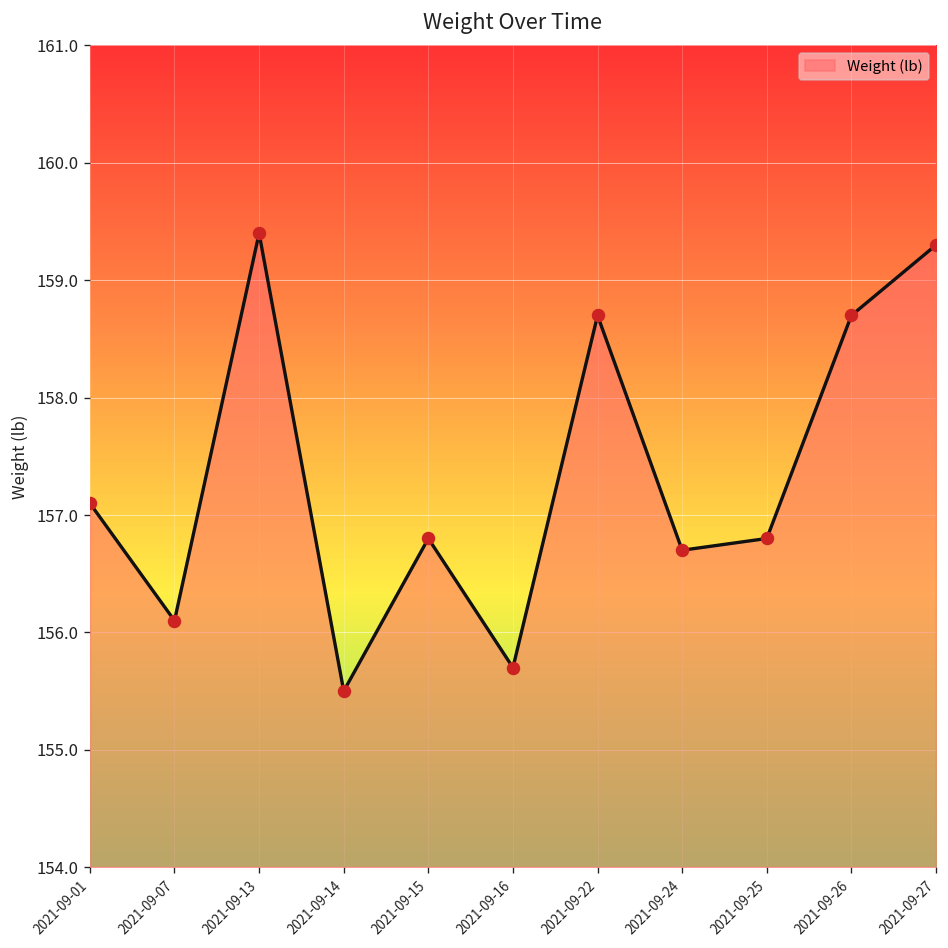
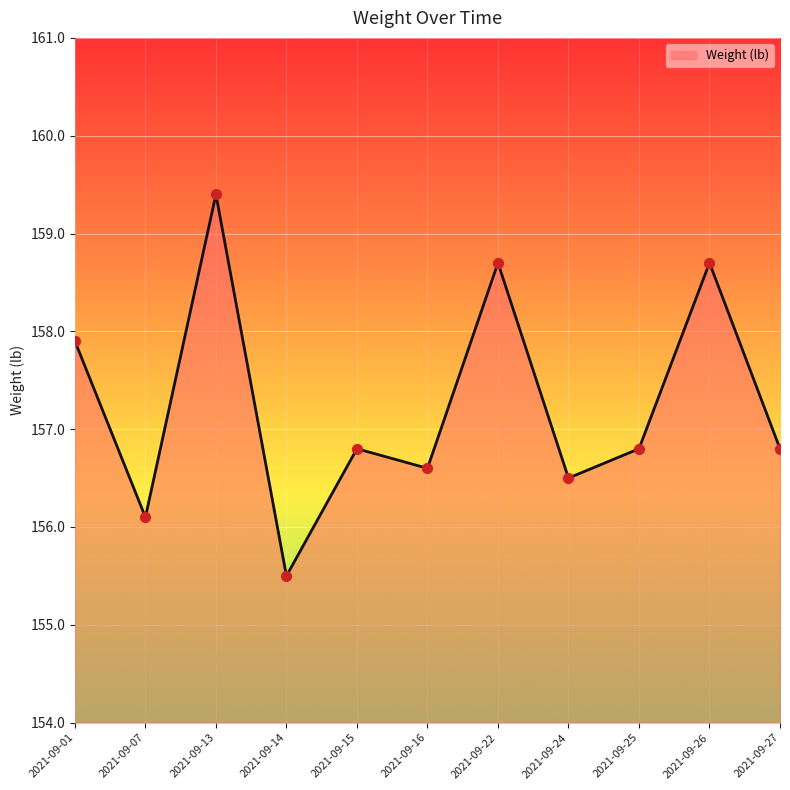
2021-09-01: 157.1 -> 157.9
2021-09-16: 155.7 -> 156.6
2021-09-24: 156.7 -> 156.5
2021-09-27: 159.3 -> 156.8
